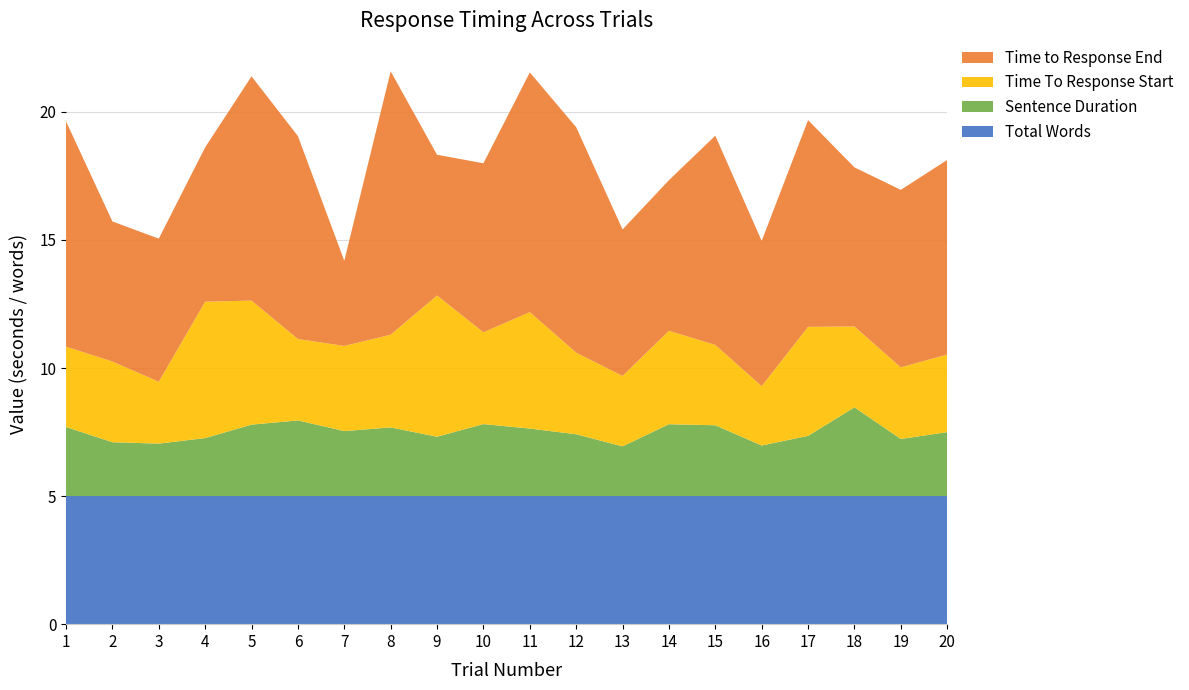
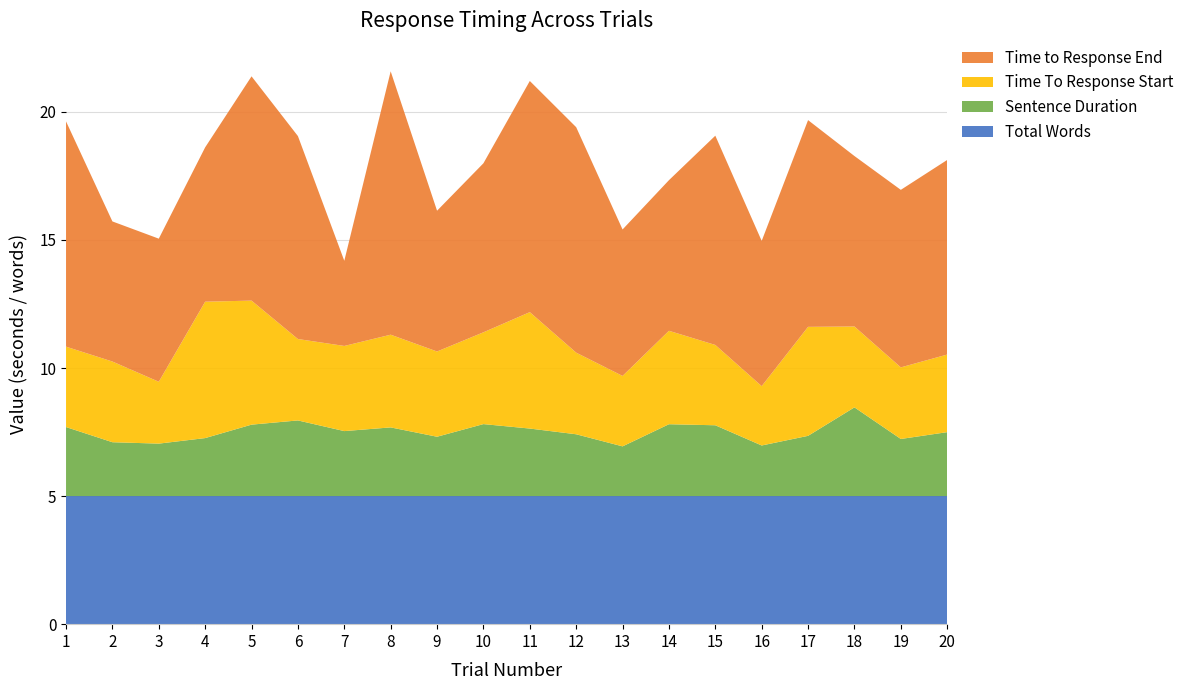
Time To Response Start, 9: 5.5 -> 3.3
Time to Response End, 11: 9.4 -> 9.0
Time to Response End, 18: 6.2 -> 6.7
